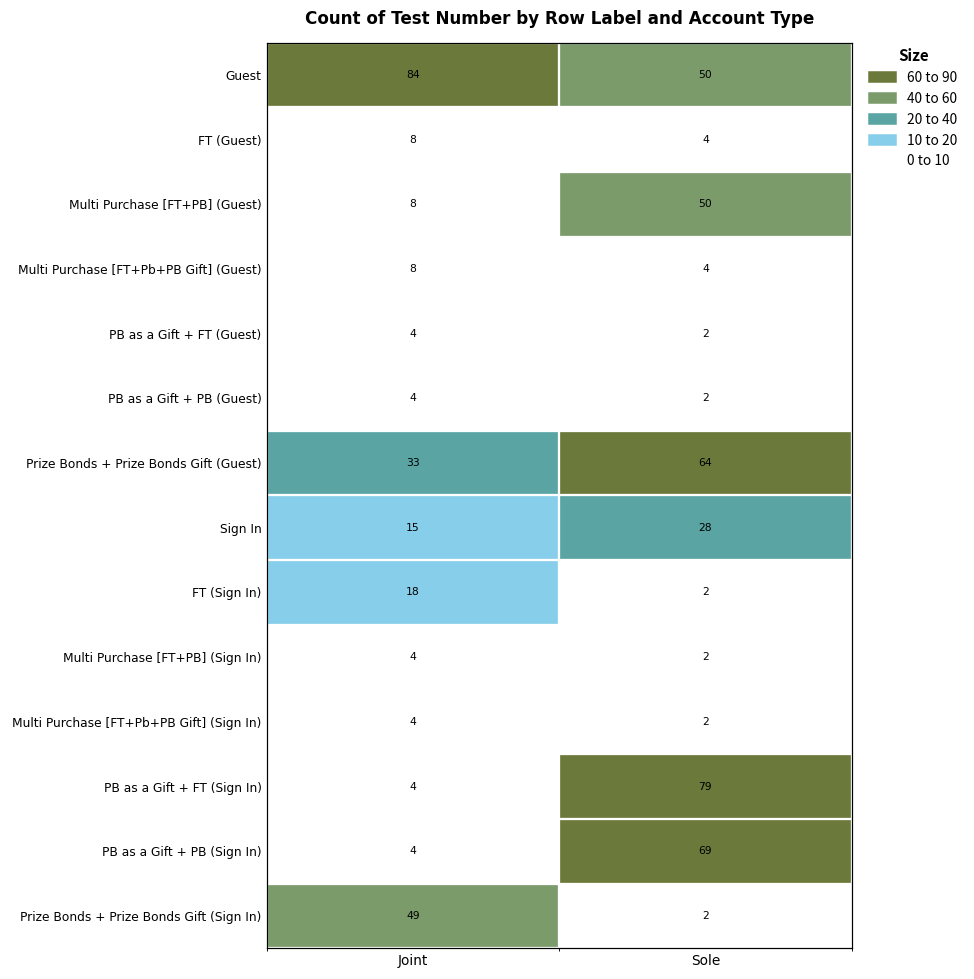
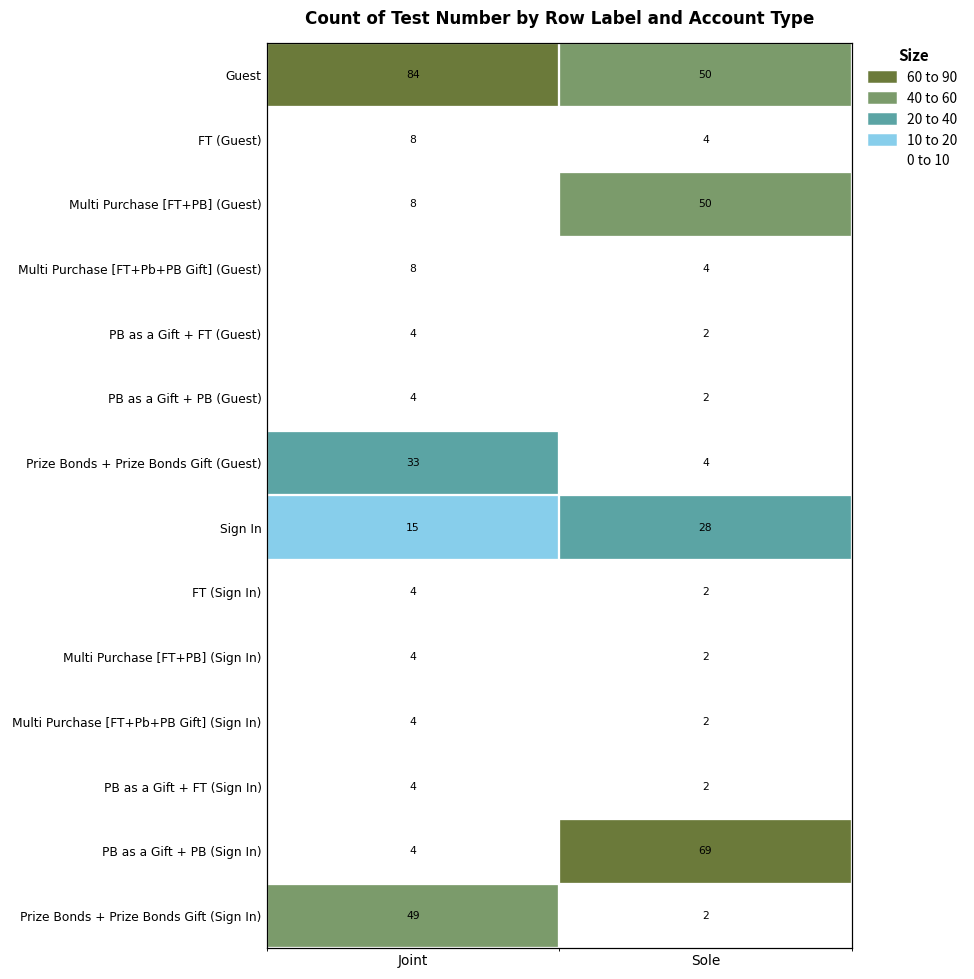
Prize Bonds + Prize Bonds Gift (Guest), Sole: 64 -> 4
FT (Sign In), Joint: 18 -> 4
PB as a Gift + FT (Sign In), Sole: 79 -> 2
